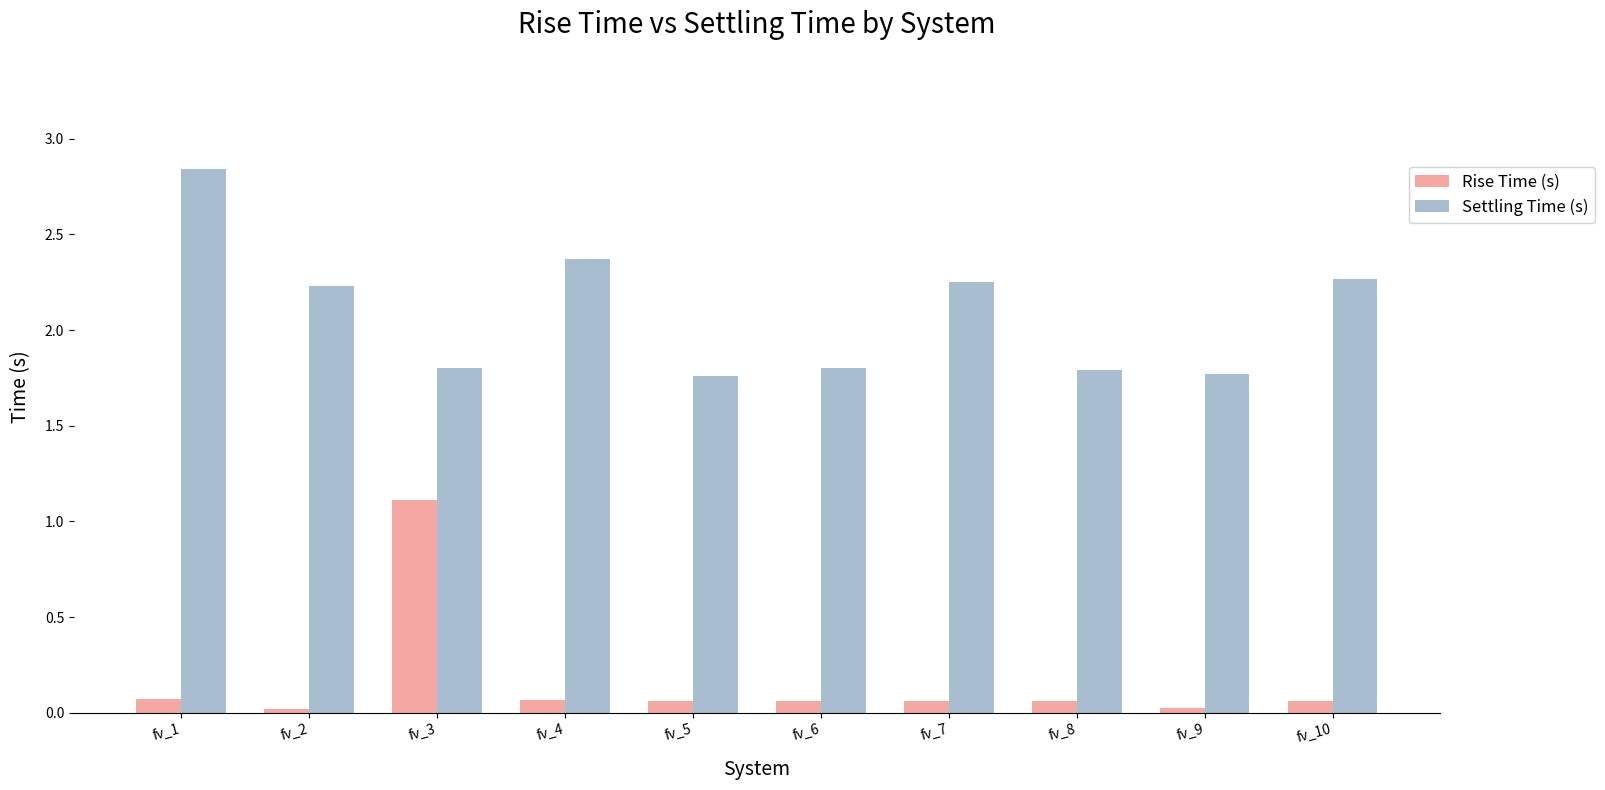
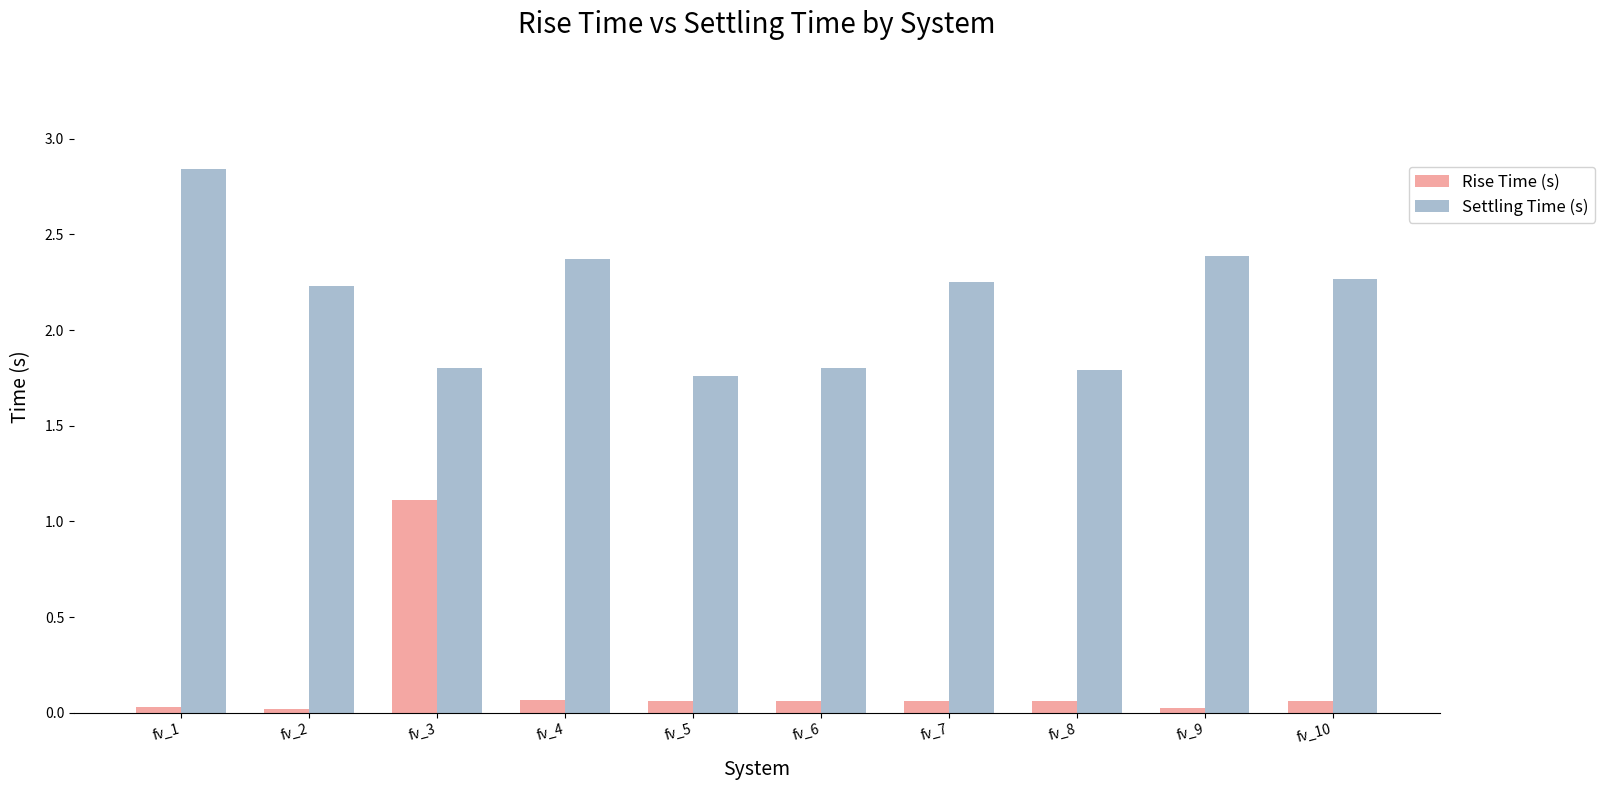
Rise Time (s), fv_1: 0.07 -> 0.03
Settling Time (s), fv_9: 1.77 -> 2.39
